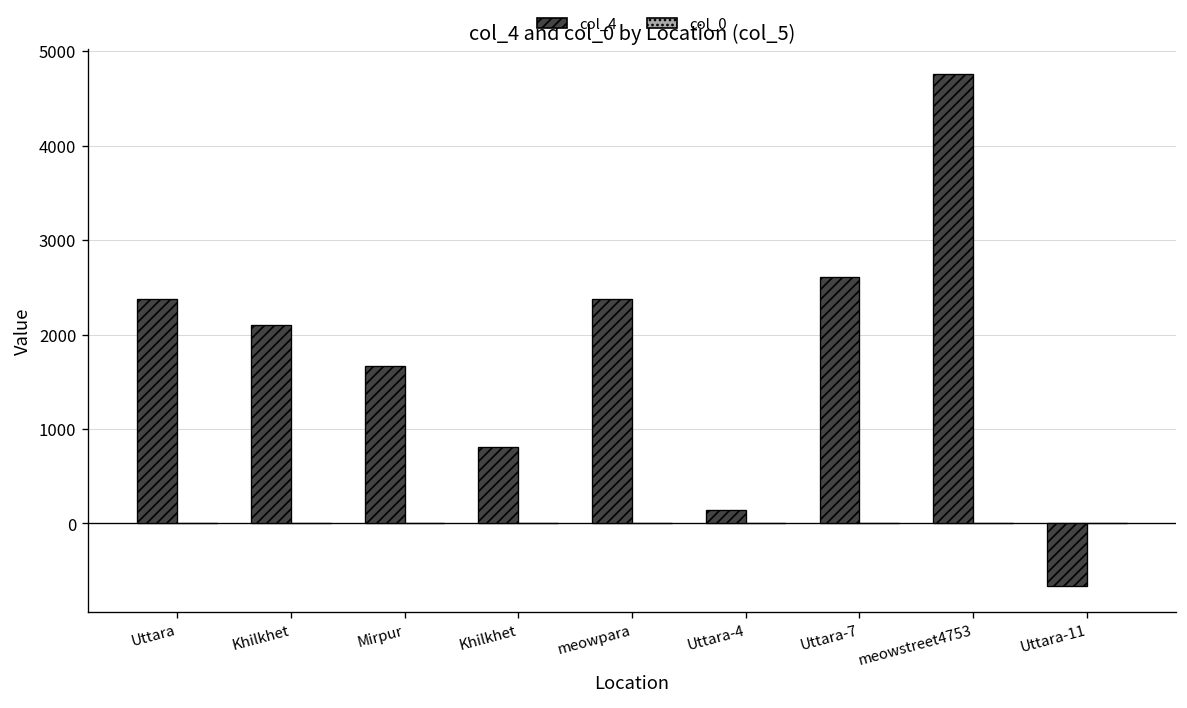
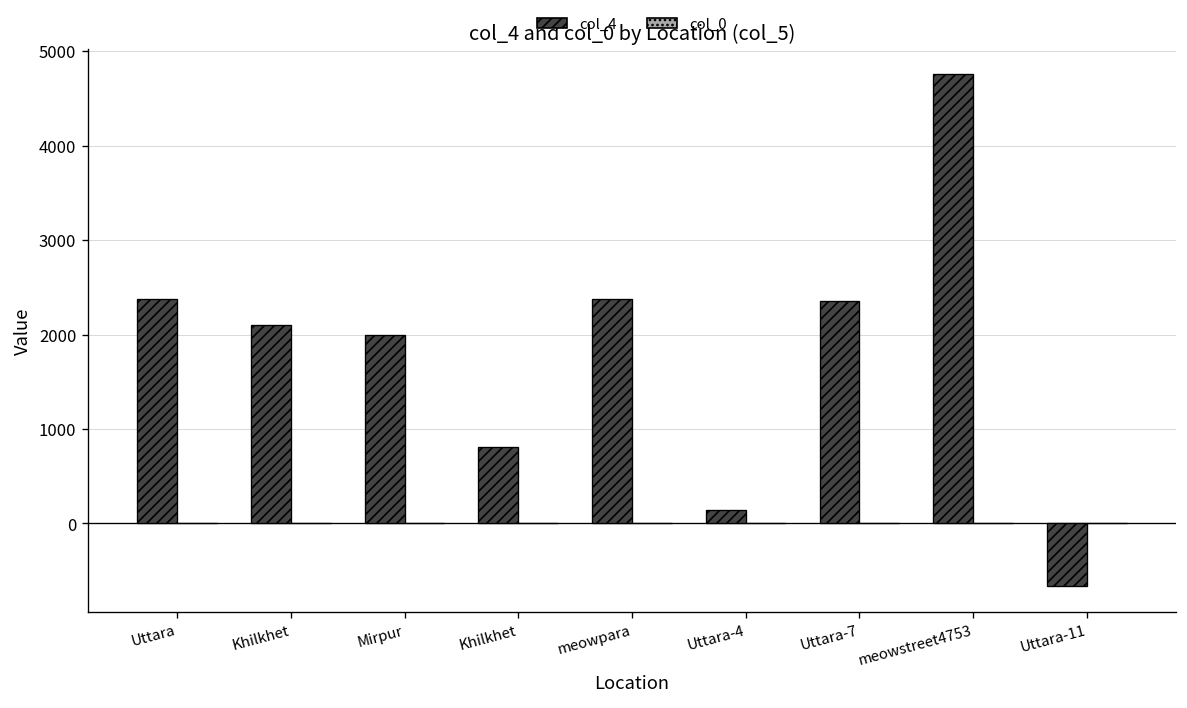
col_4, Mirpur: 1700 -> 2000
col_4, Uttara-7: 2600 -> 2400
